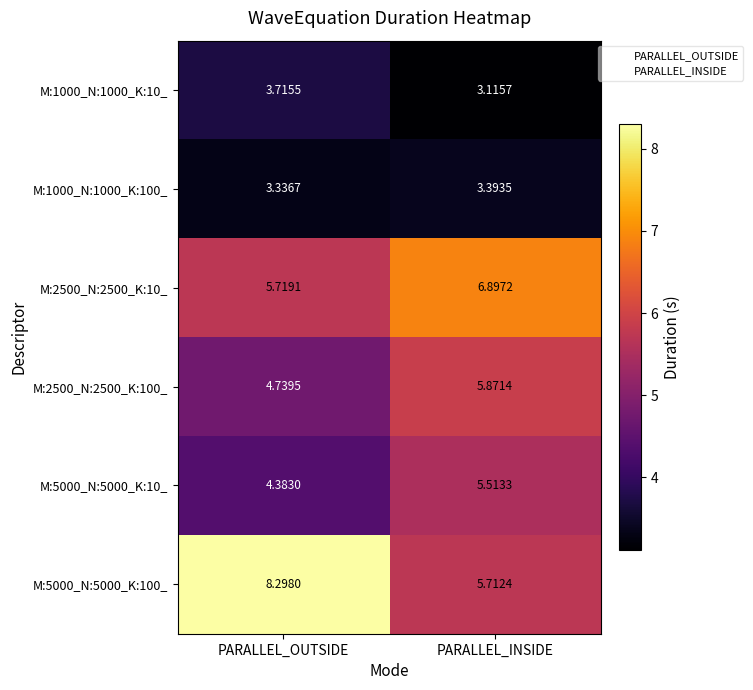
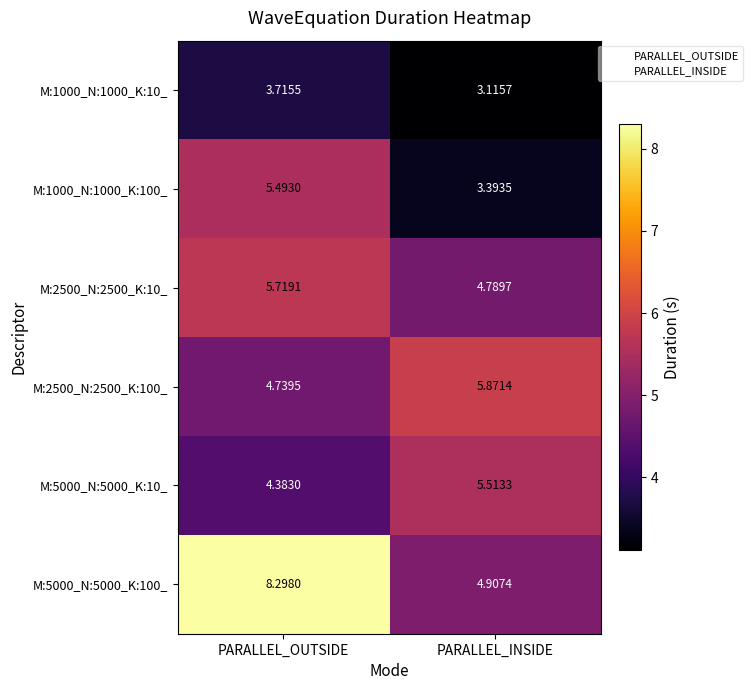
M:1000_N:1000_K:100_, PARALLEL_OUTSIDE: 3.3367 -> 5.4930
M:2500_N:2500_K:10_, PARALLEL_INSIDE: 6.8972 -> 4.7897
M:5000_N:5000_K:100_, PARALLEL_INSIDE: 5.7124 -> 4.9074
